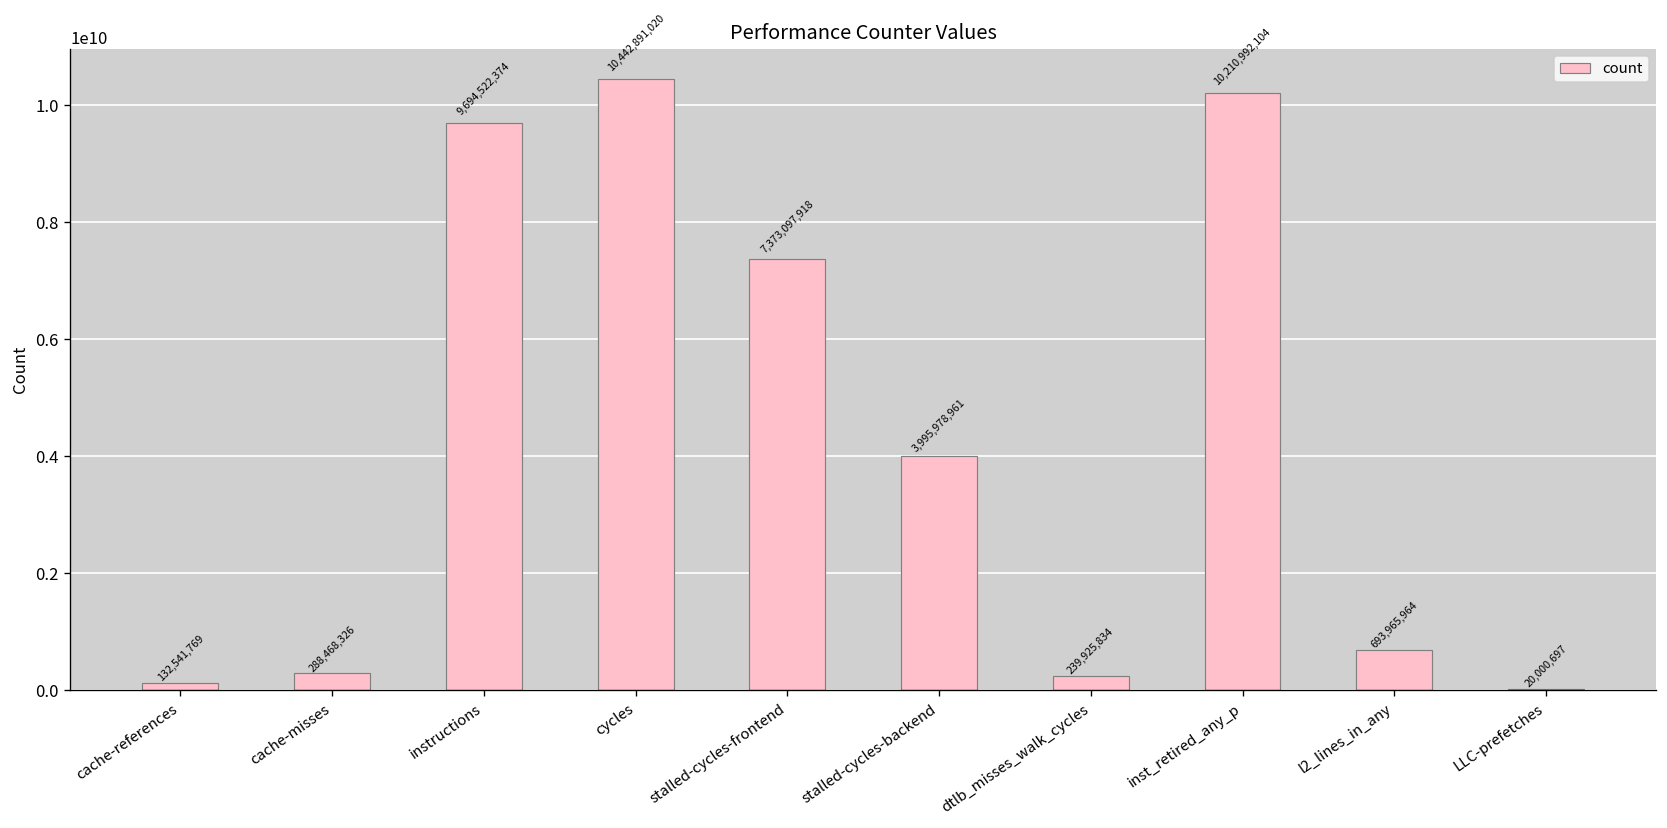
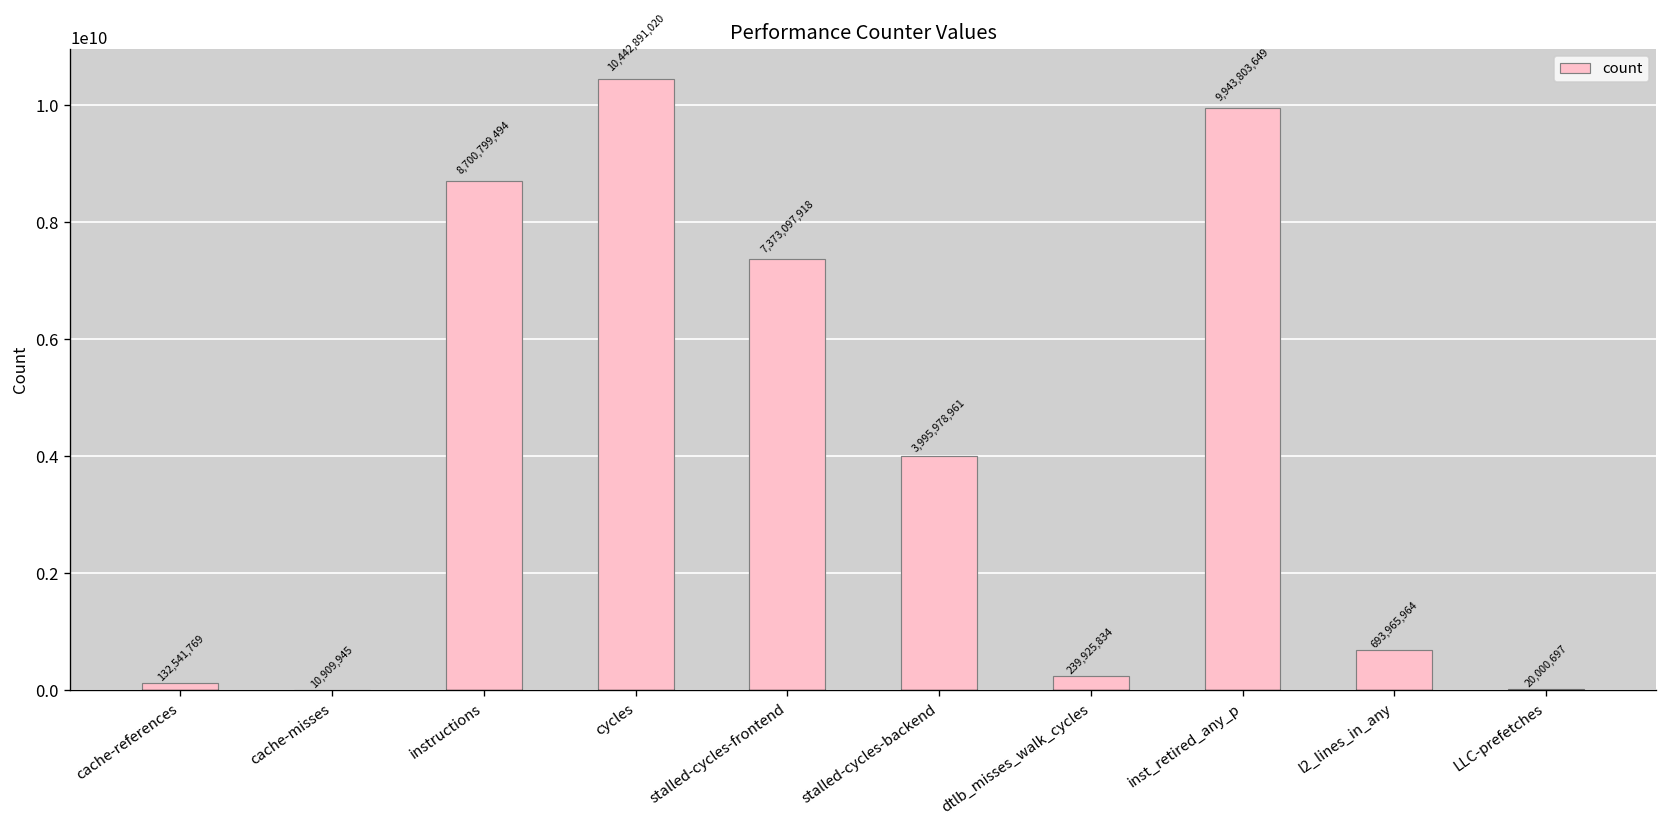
cache-misses: 288,468,326 -> 10,909,945
instructions: 9,694,522,374 -> 8,700,799,494
inst_retired_any_p: 10,210,992,104 -> 9,943,803,649
